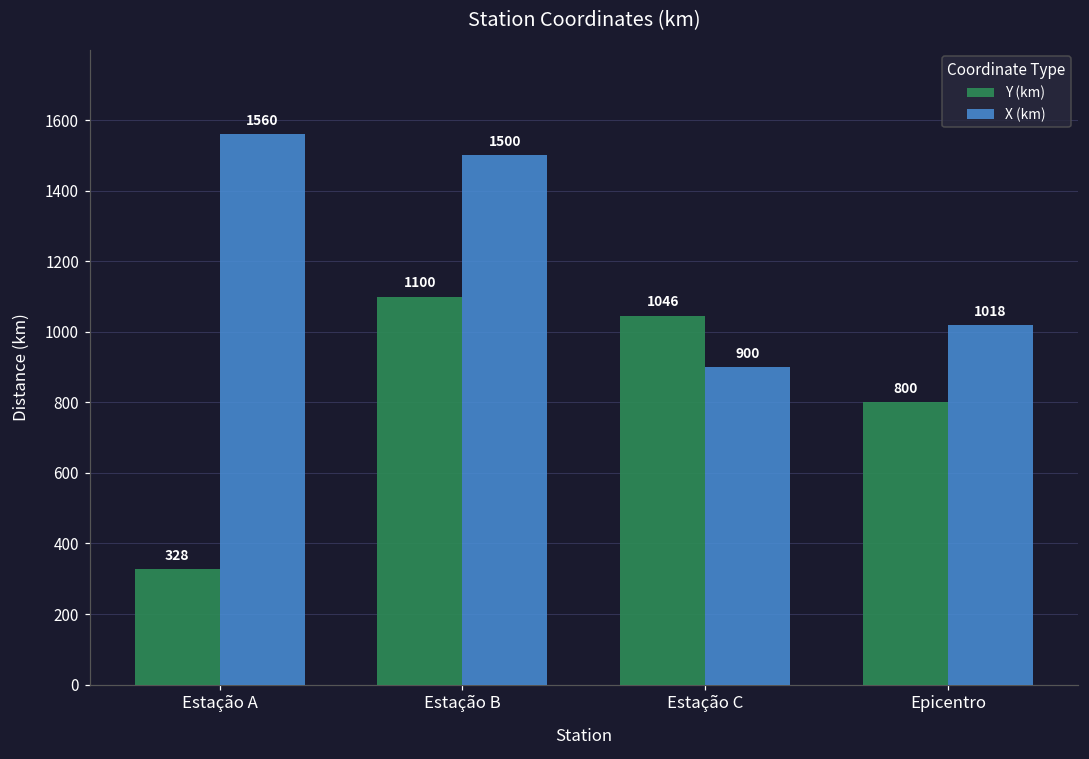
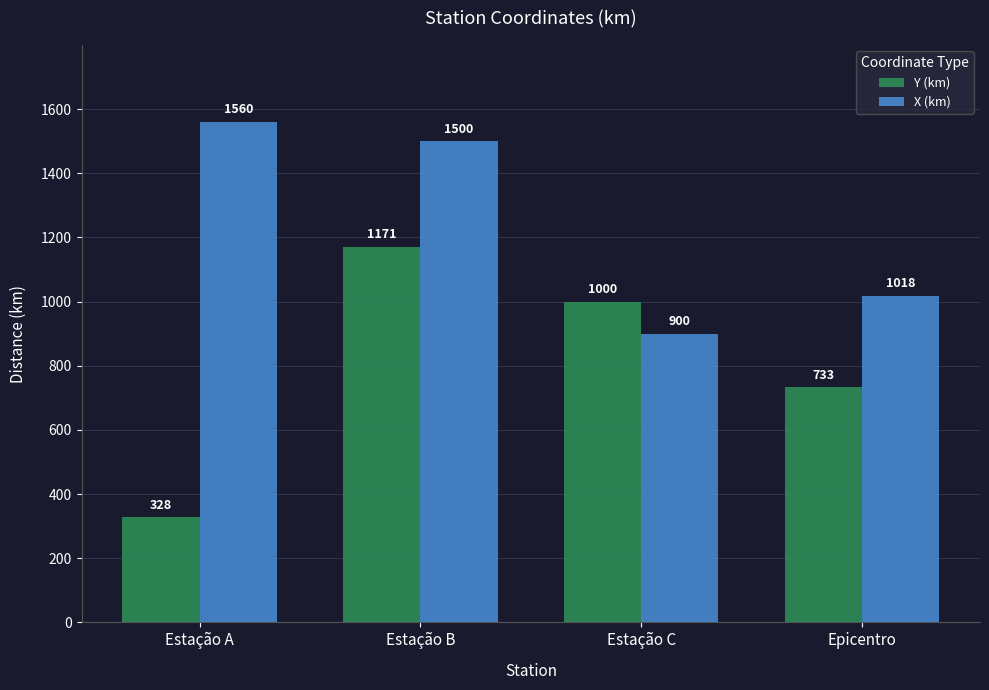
Y (km), Estação B: 1100 -> 1171
Y (km), Estação C: 1046 -> 1000
Y (km), Epicentro: 800 -> 733
